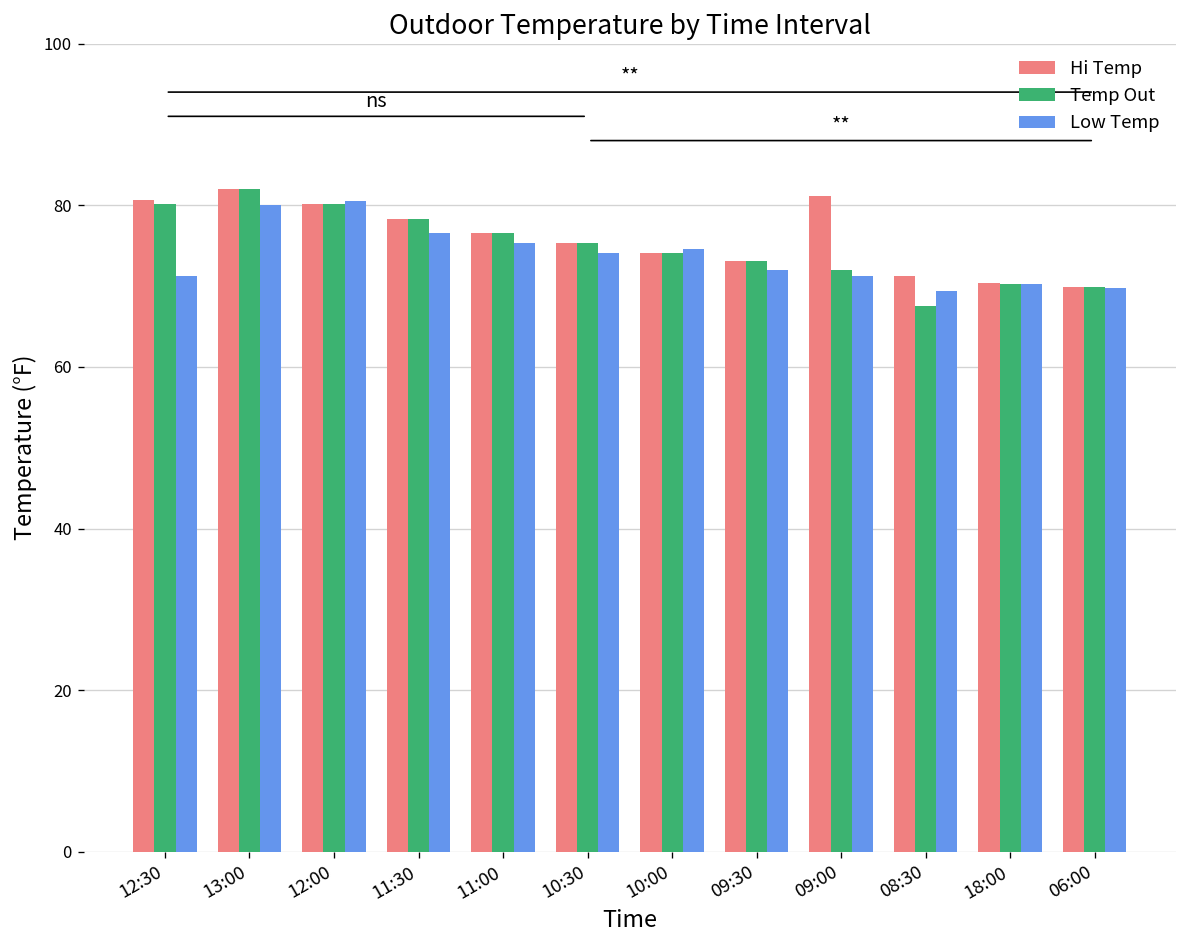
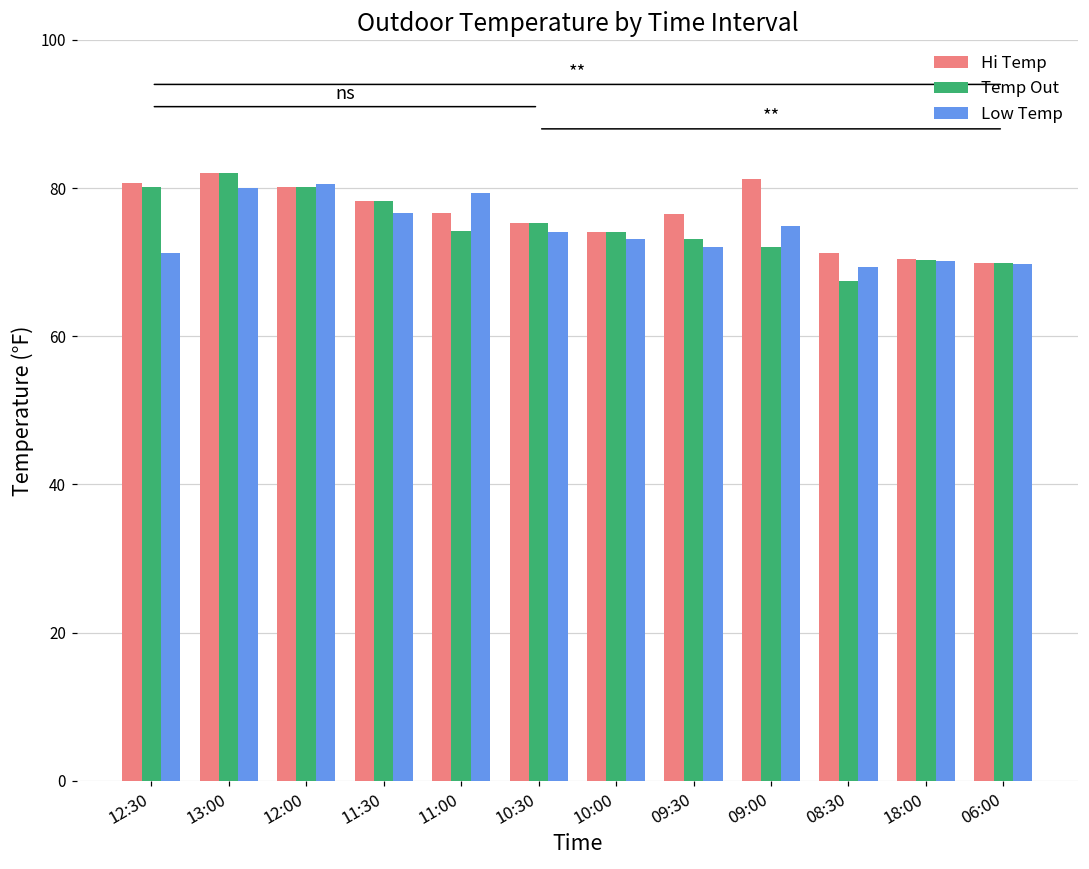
Temp Out, 11:00: 77 -> 74
Low Temp, 11:00: 75 -> 79
Low Temp, 10:00: 75 -> 73
Hi Temp, 09:30: 73 -> 77
Low Temp, 09:00: 71 -> 75
